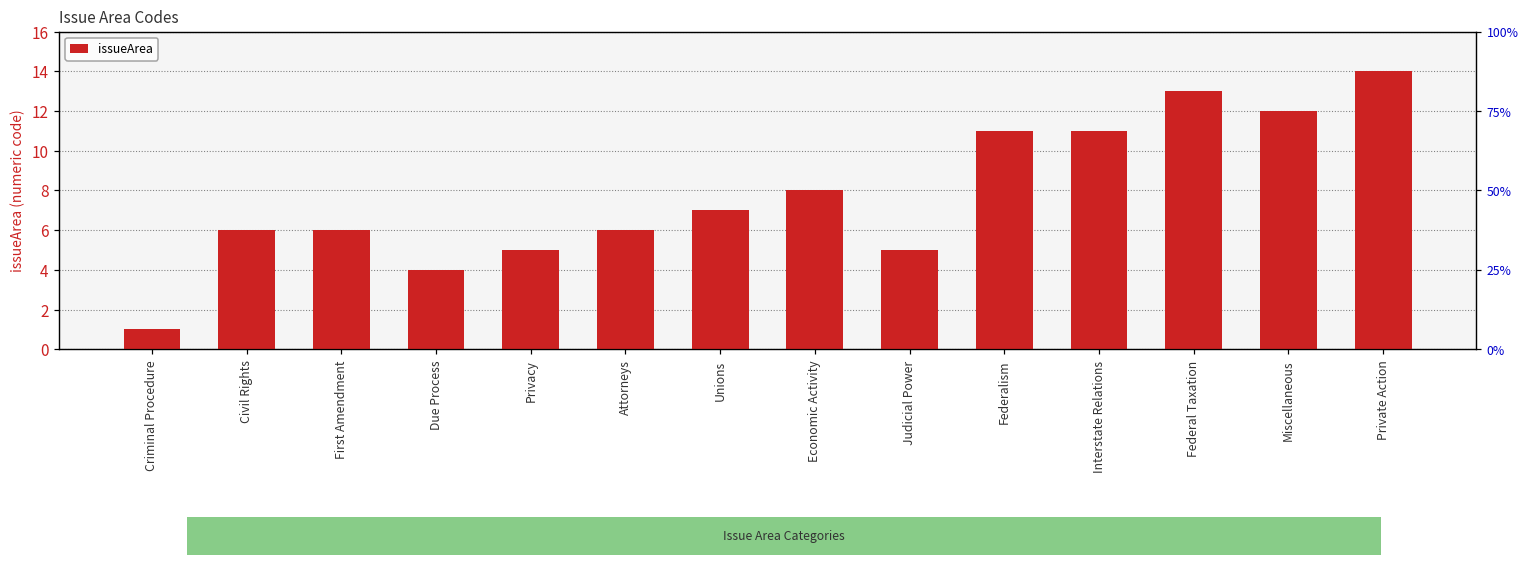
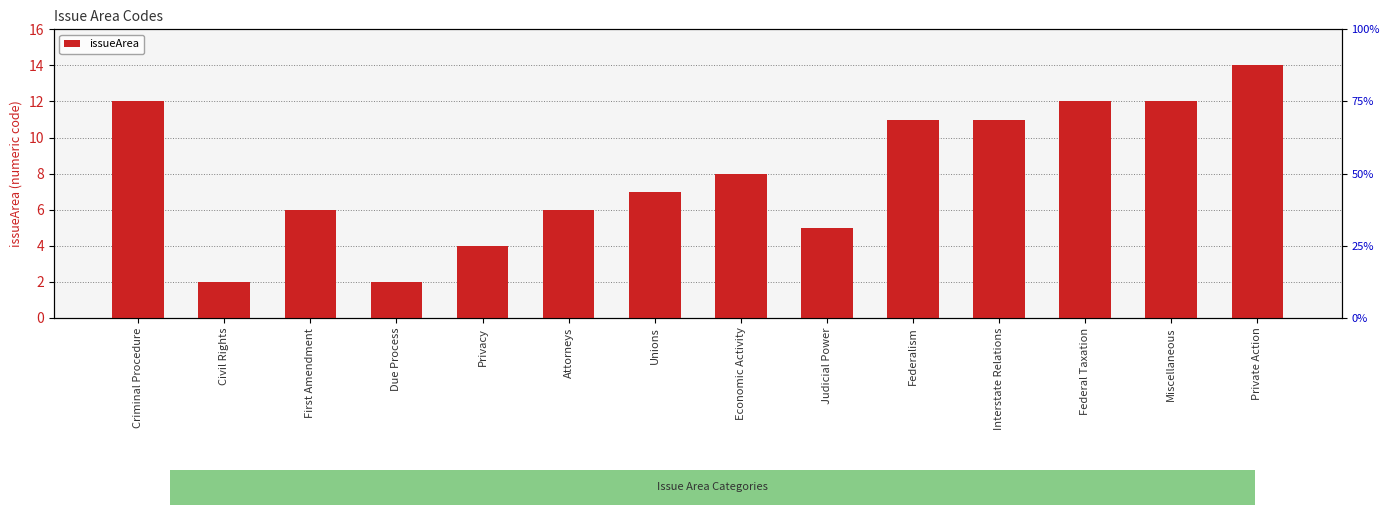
Criminal Procedure: 1 -> 12
Civil Rights: 6 -> 2
Due Process: 4 -> 2
Privacy: 5 -> 4
Federal Taxation: 13 -> 12
